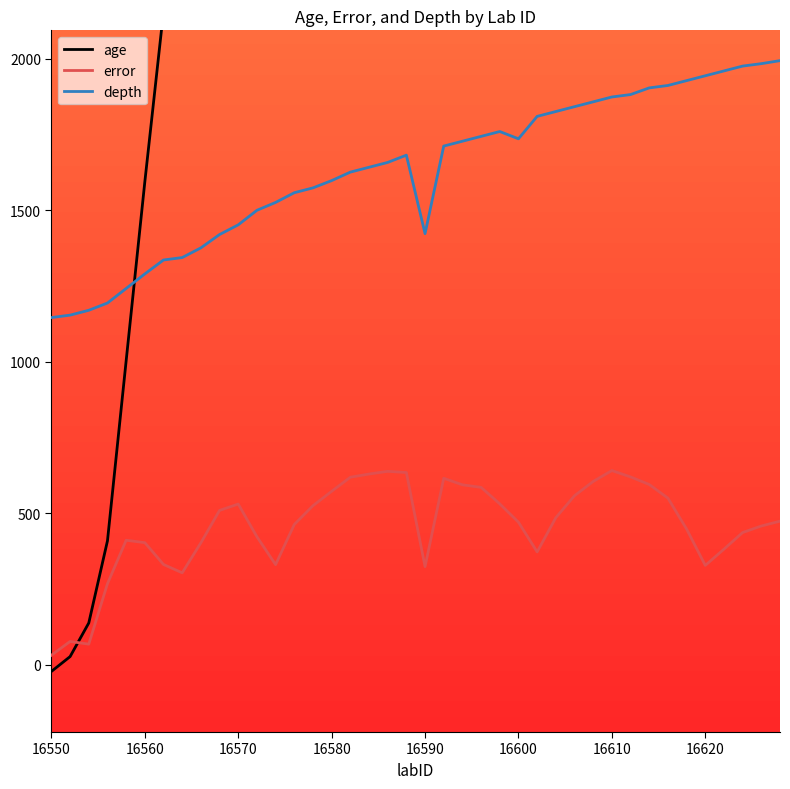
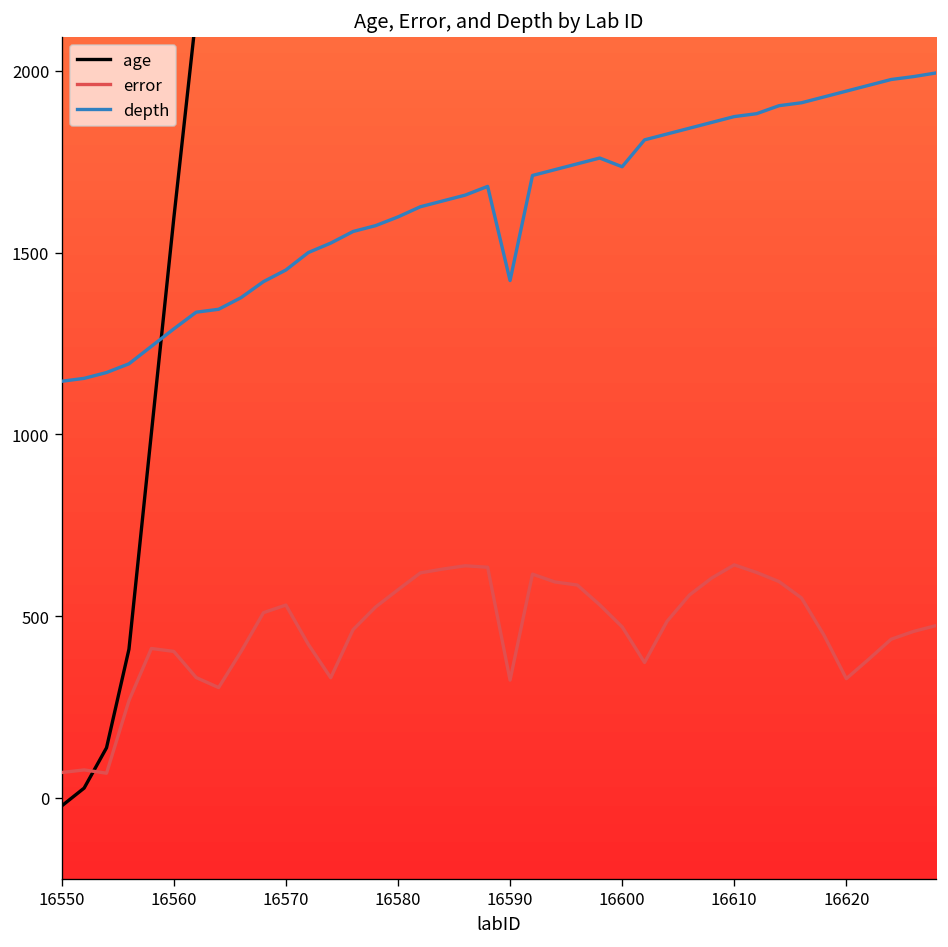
error, 16550: 30 -> 70
